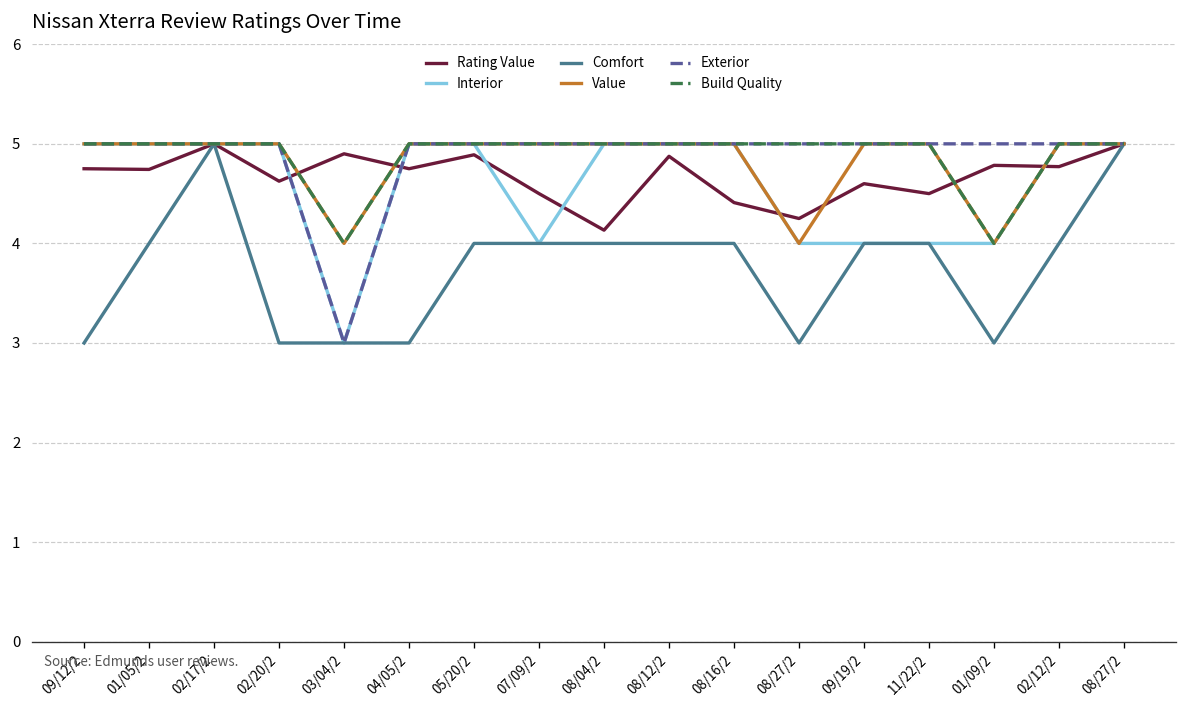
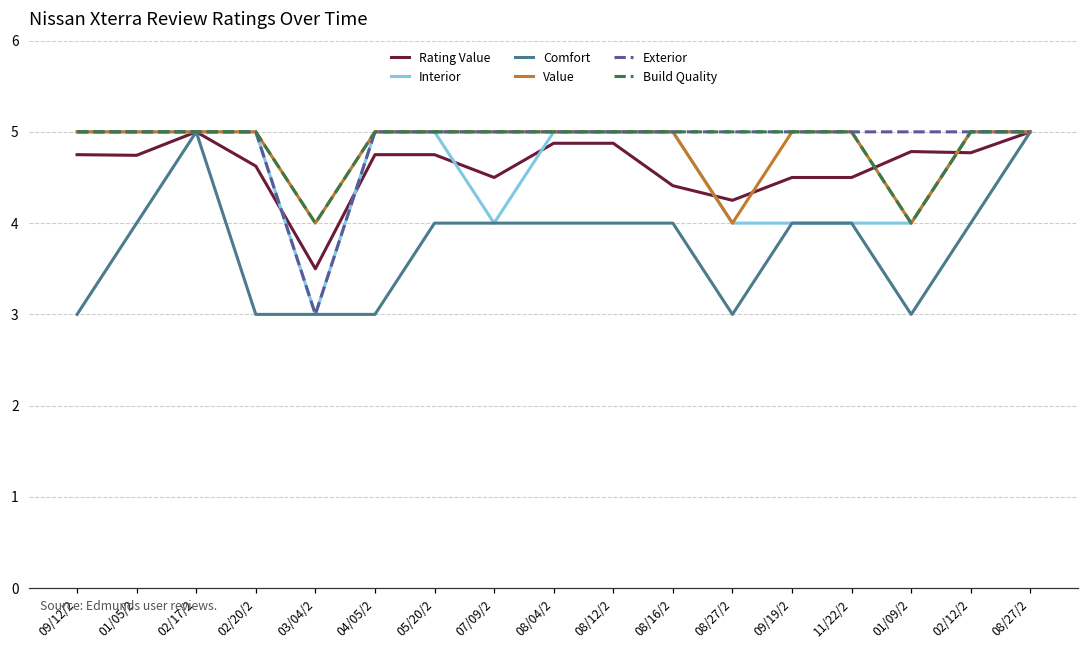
Rating Value, 03/04/2: 4.9 -> 3.5
Rating Value, 05/20/2: 4.9 -> 4.8
Rating Value, 08/04/2: 4.1 -> 4.9
Rating Value, 09/19/2: 4.6 -> 4.5
